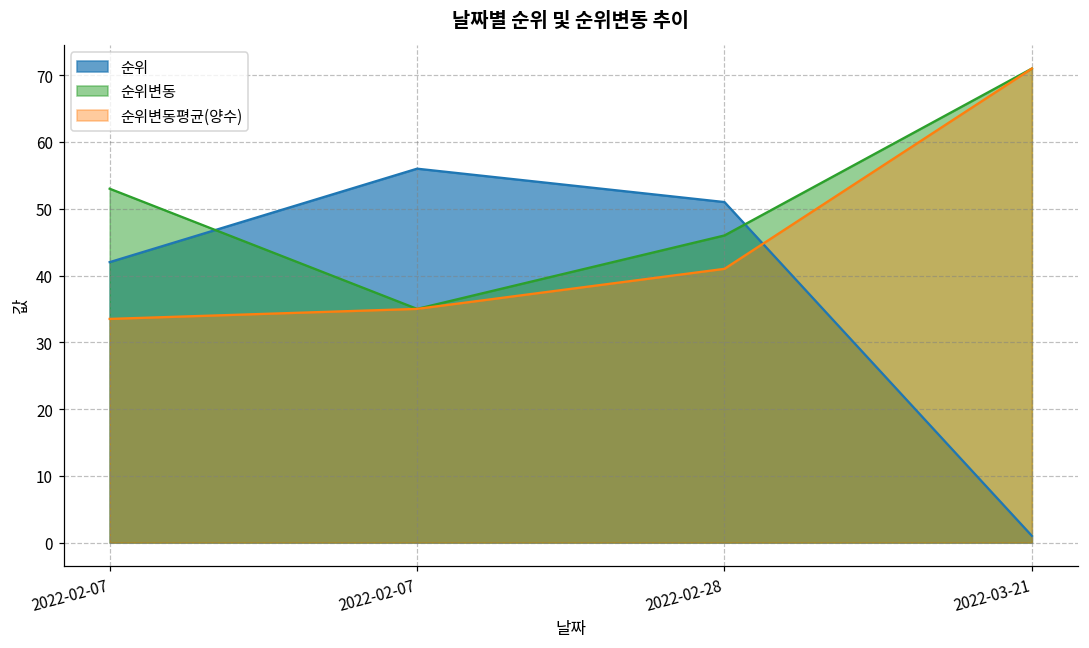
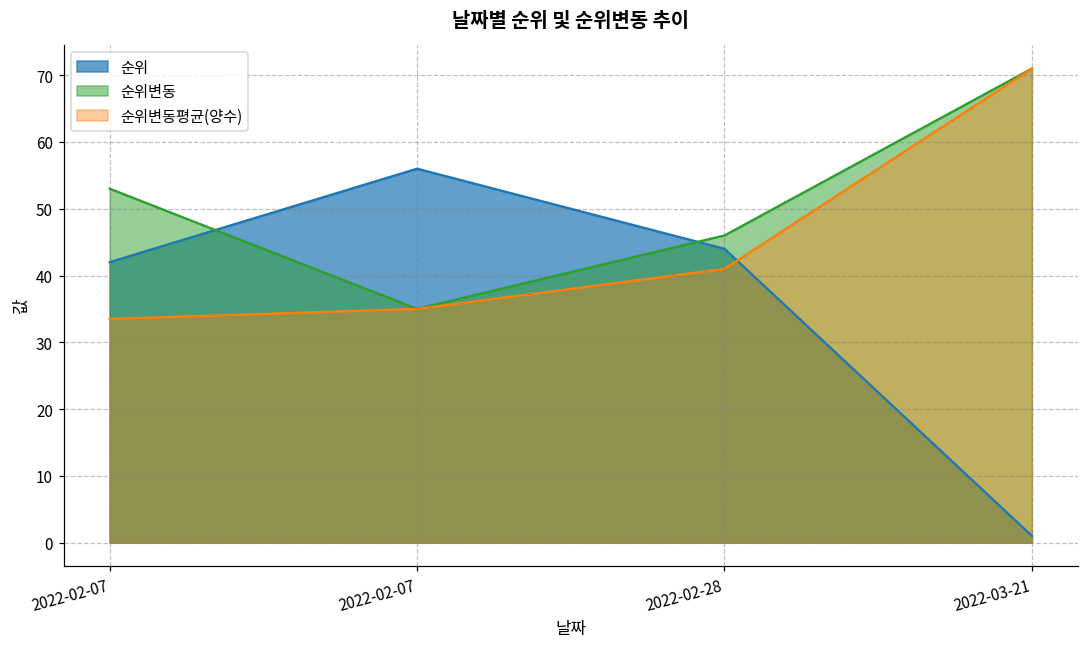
순위, 2022-02-28: 51 -> 44
